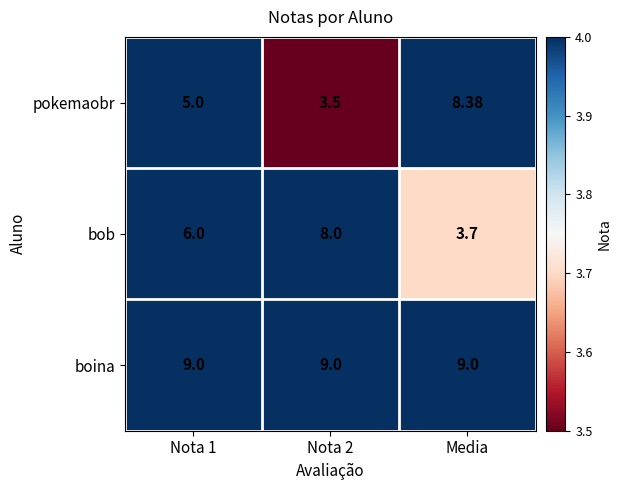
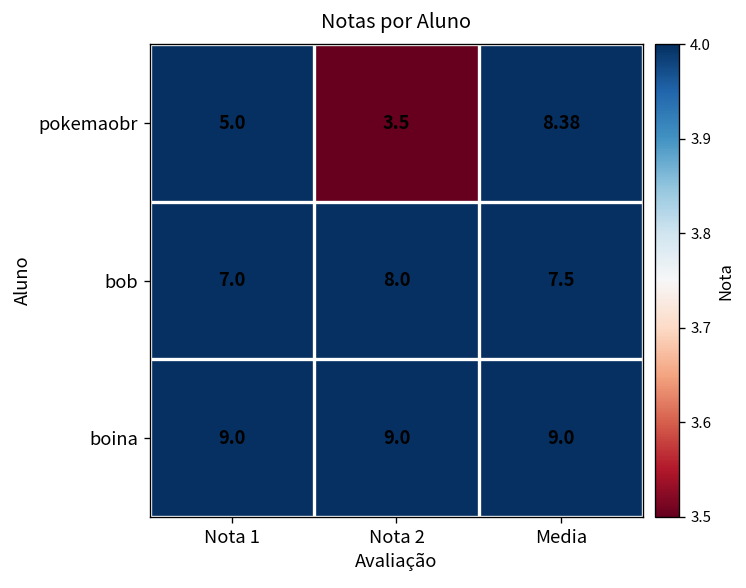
bob, Nota 1: 6.0 -> 7.0
bob, Media: 3.7 -> 7.5
